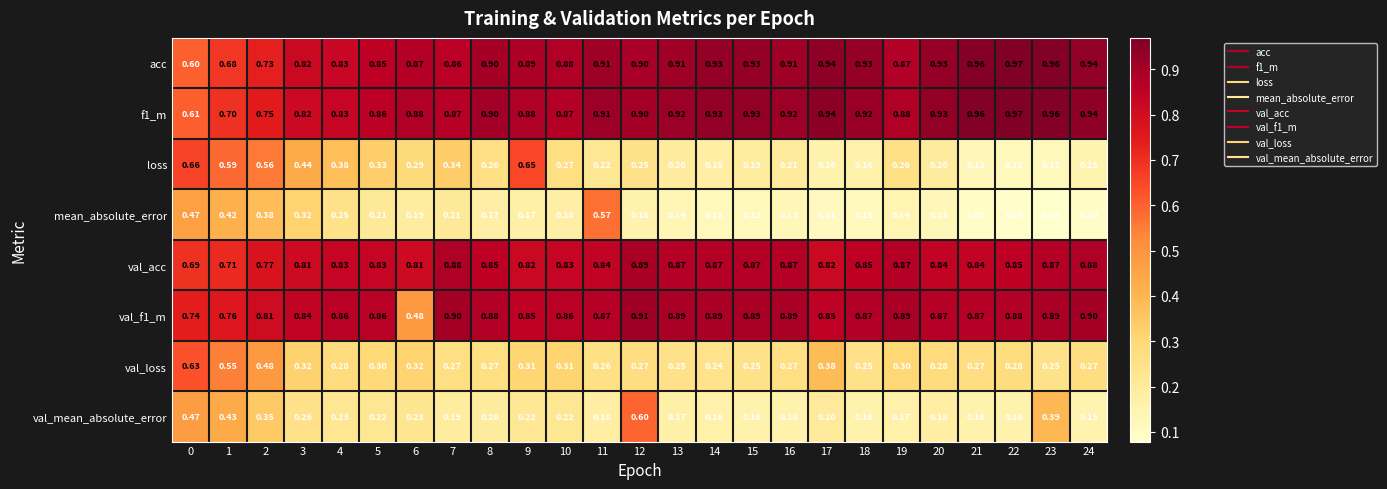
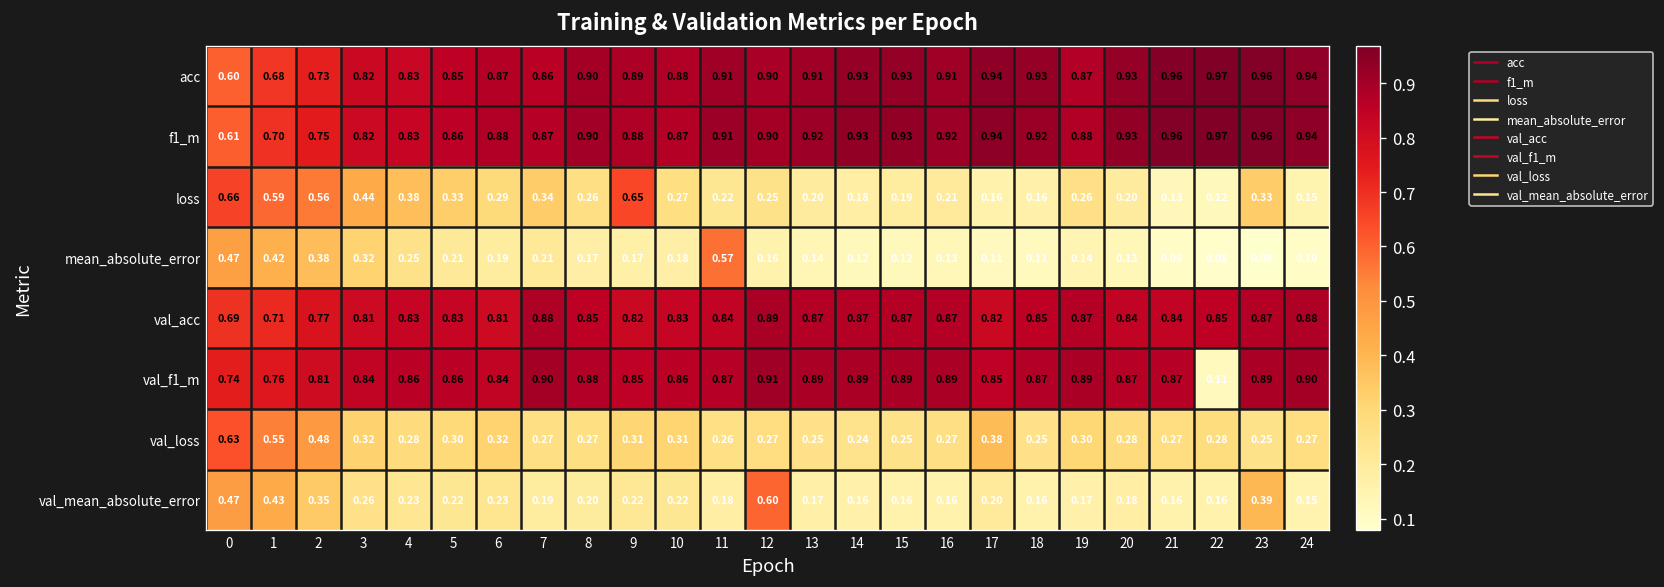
loss, 23: 0.12 -> 0.33
val_f1_m, 6: 0.48 -> 0.84
val_f1_m, 22: 0.88 -> 0.11
